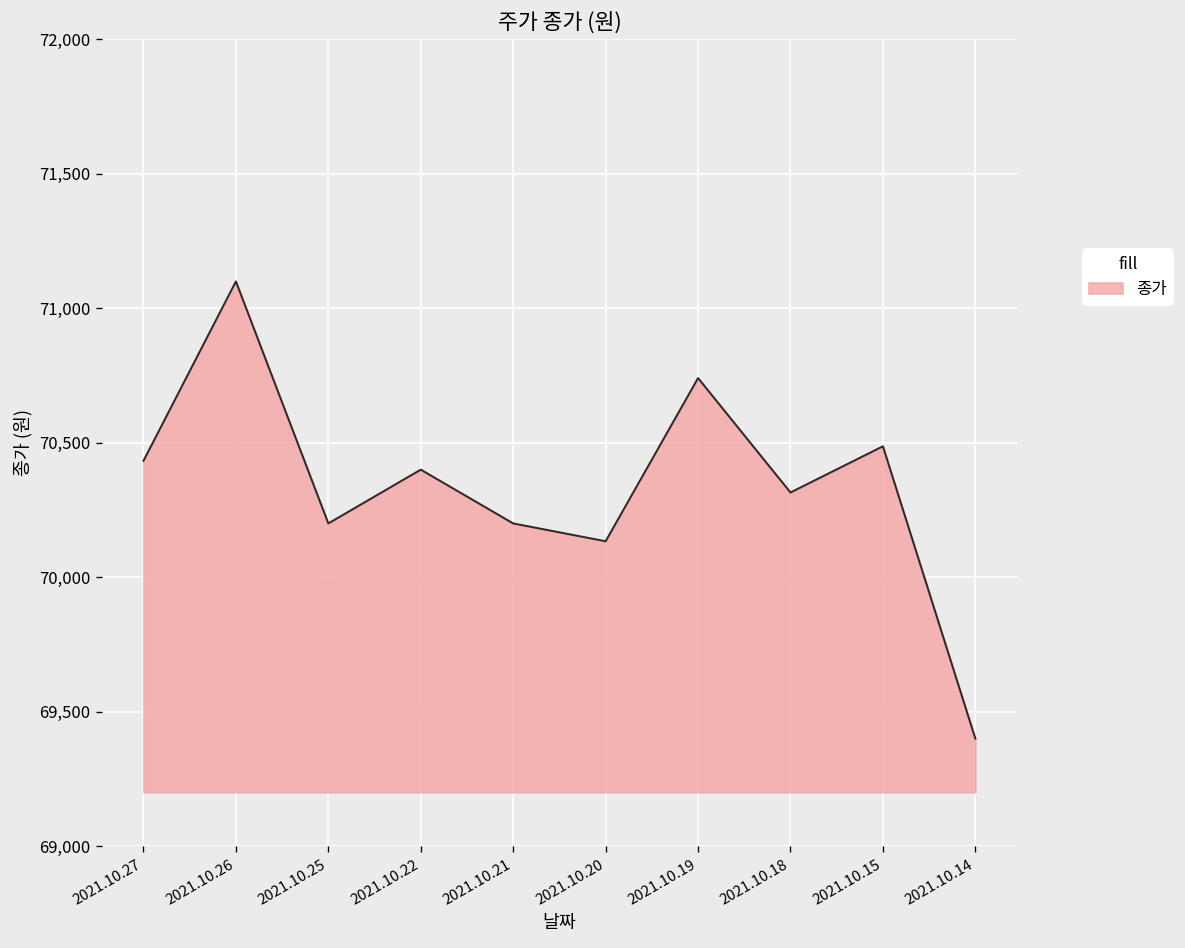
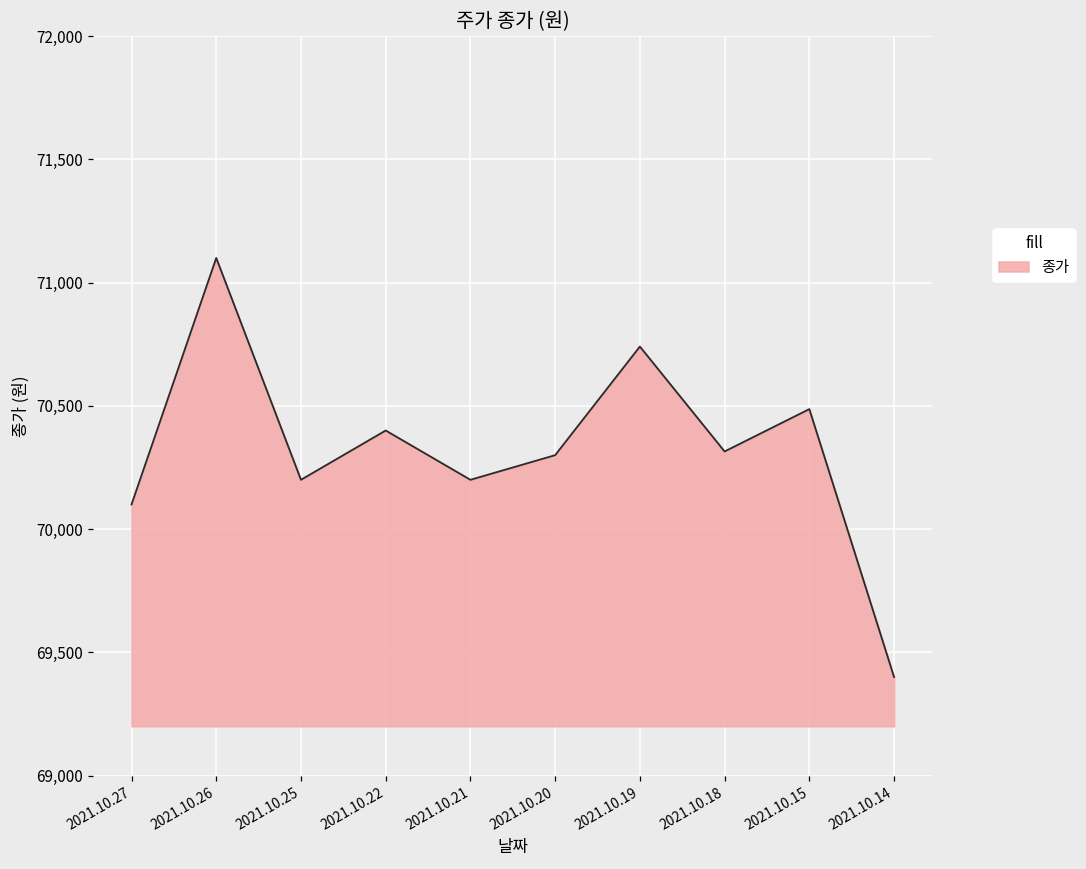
2021.10.27: 70,430 -> 70,100
2021.10.20: 70,130 -> 70,300
